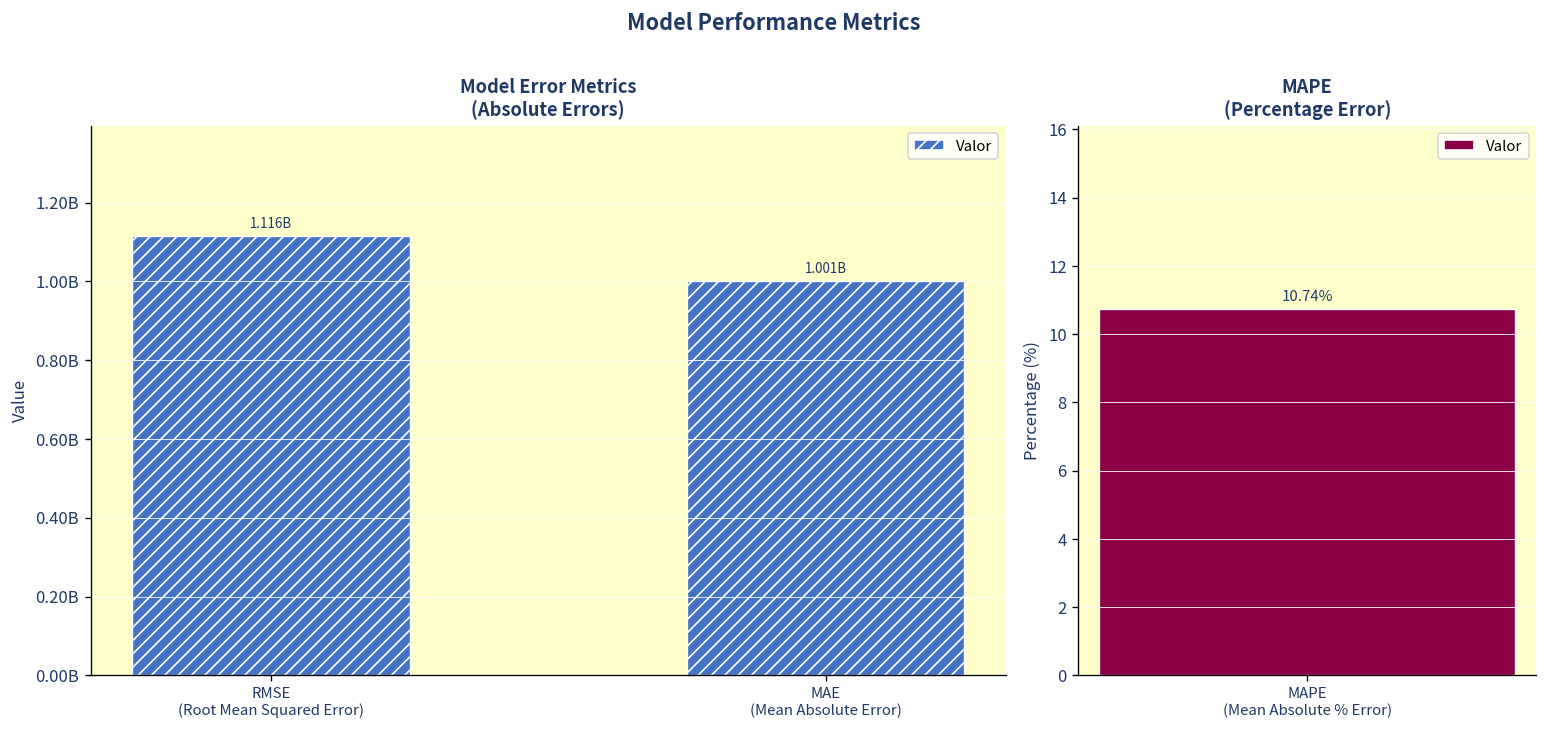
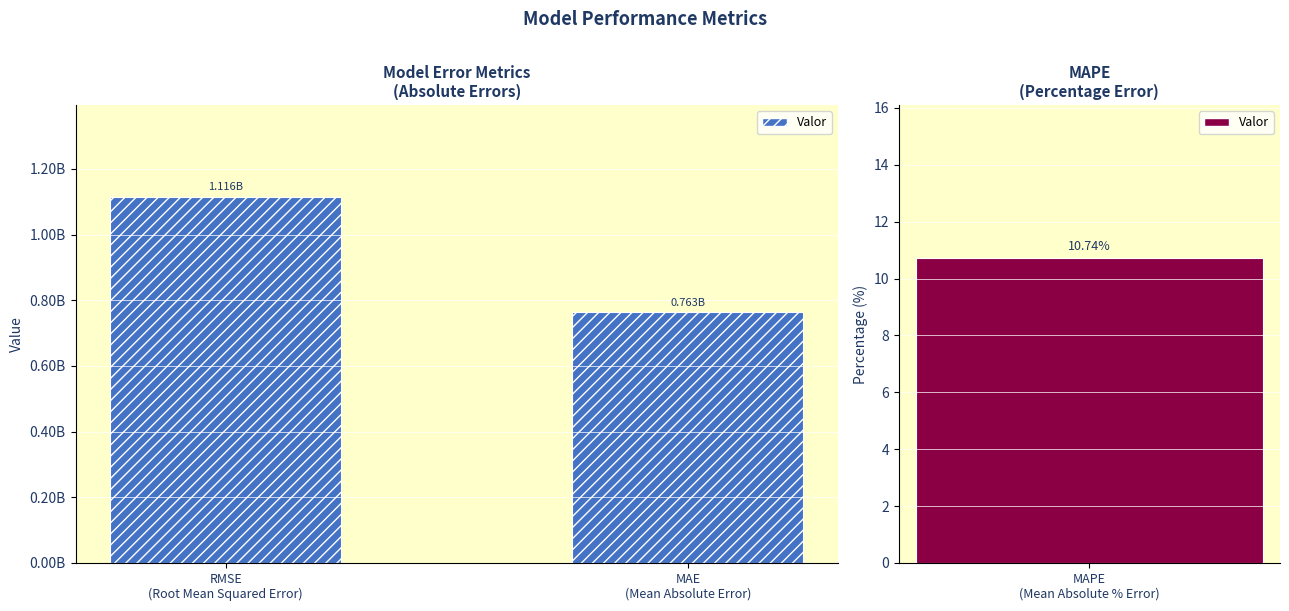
Model Error Metrics (Absolute Errors), MAE (Mean Absolute Error): 1.001B -> 0.763B
